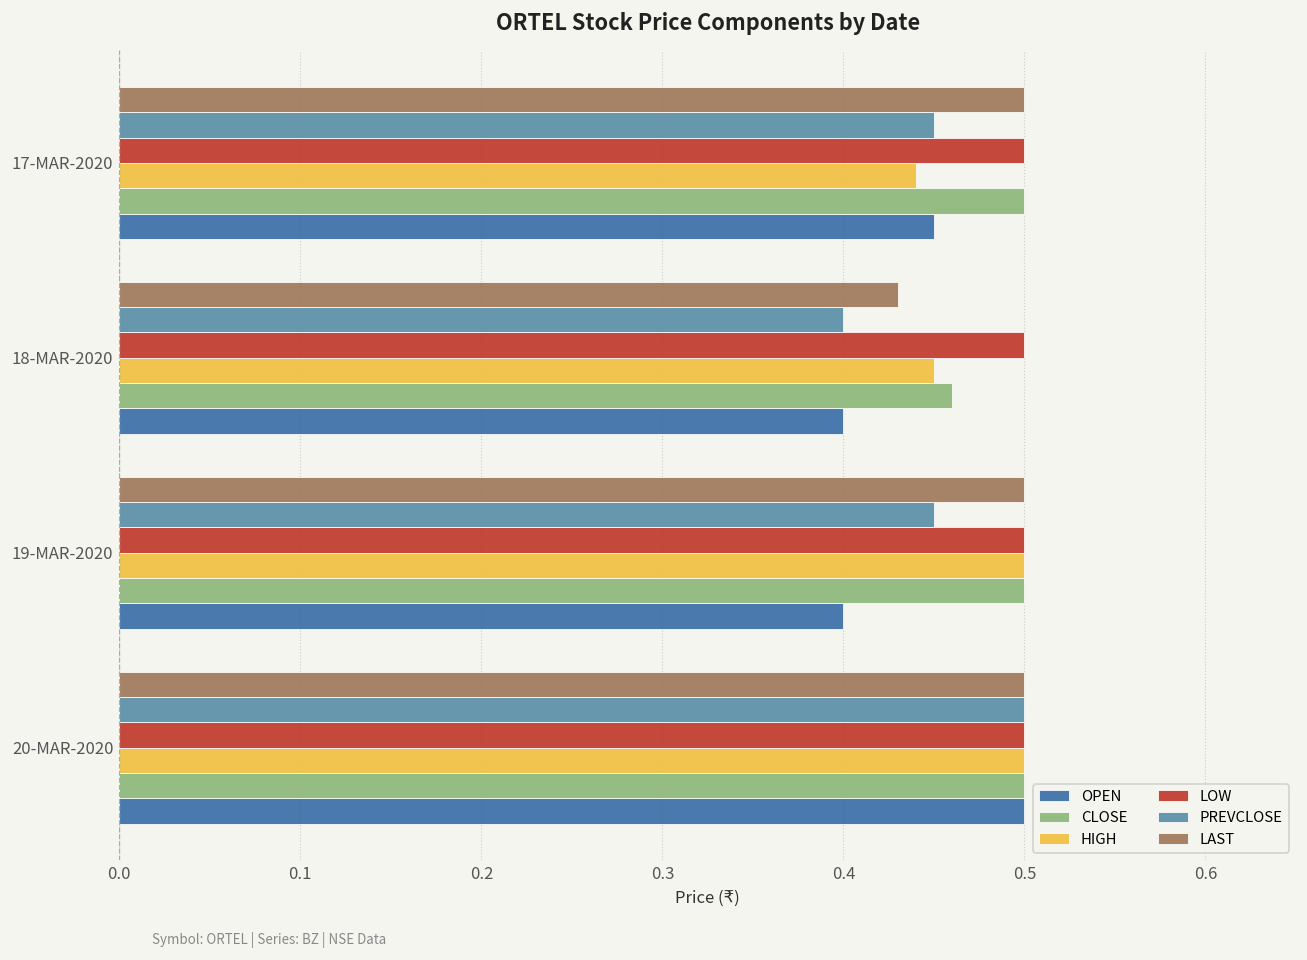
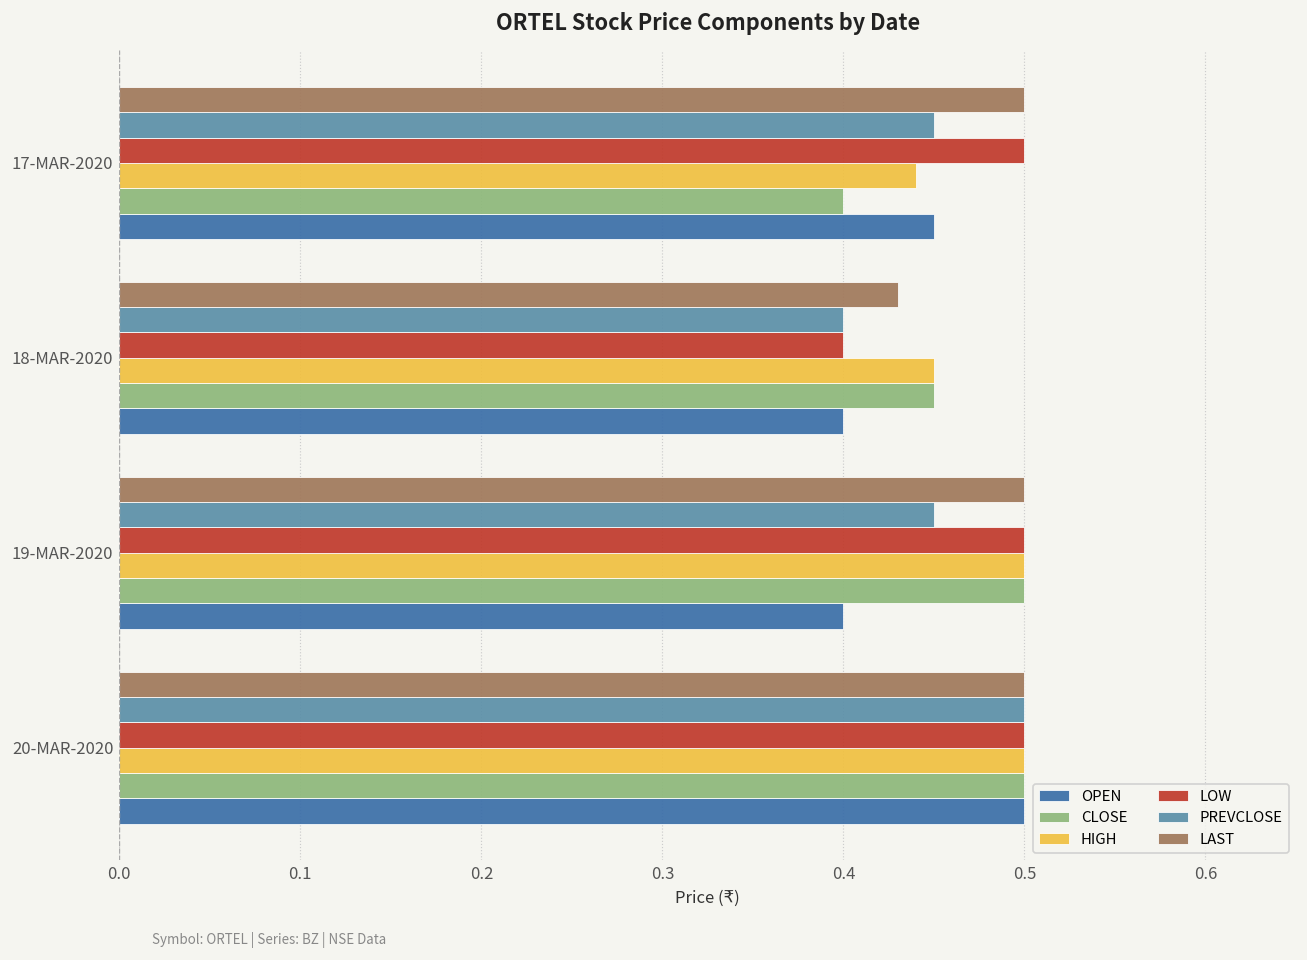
CLOSE, 17-MAR-2020: 0.5 -> 0.4
LOW, 18-MAR-2020: 0.5 -> 0.4
CLOSE, 18-MAR-2020: 0.46 -> 0.45
